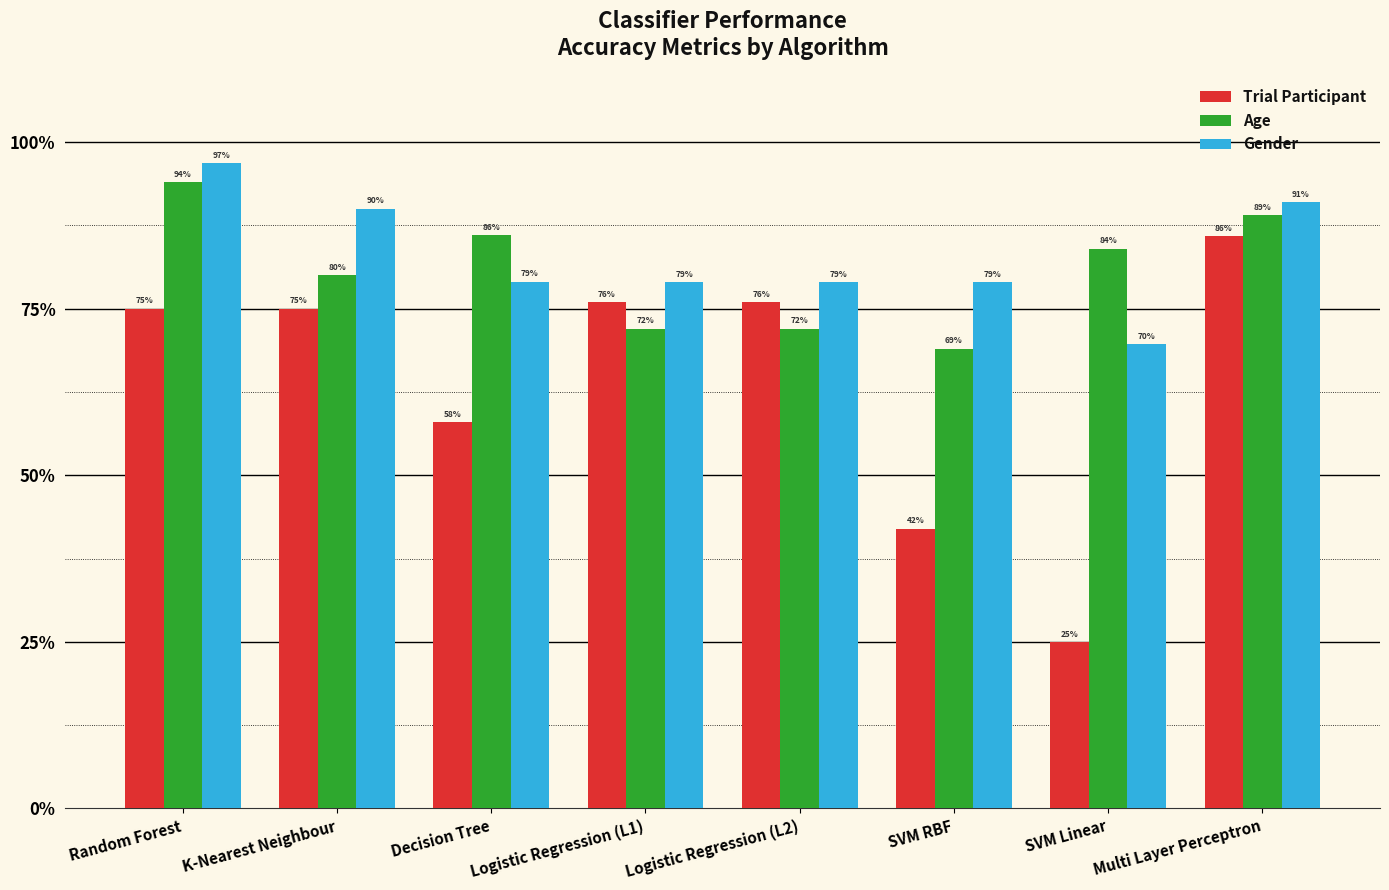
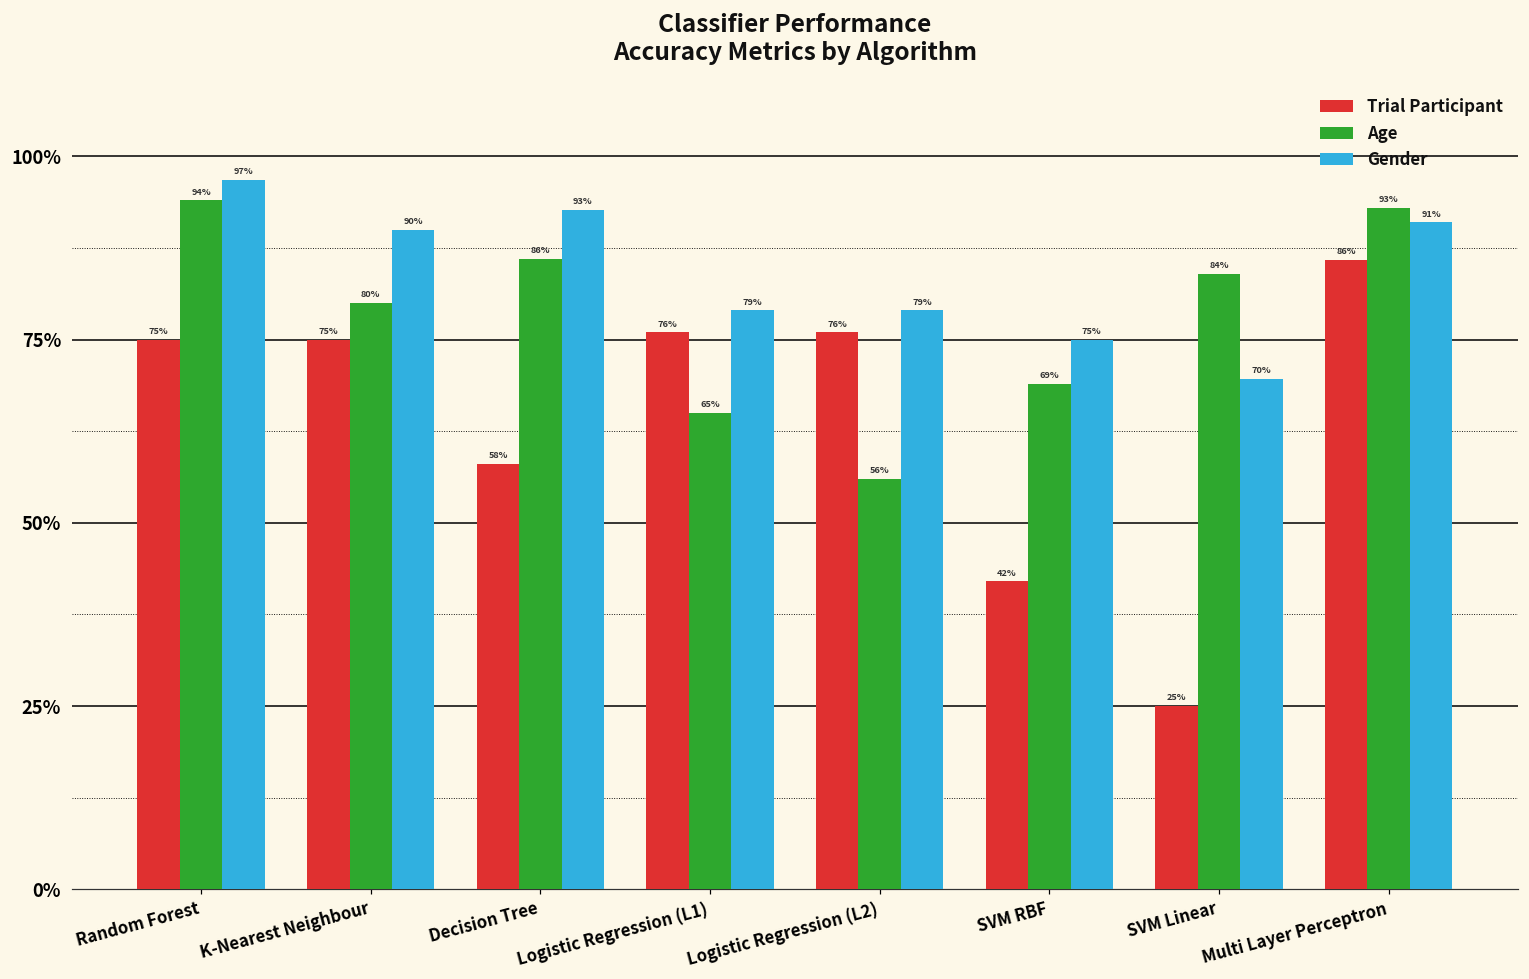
Gender, Decision Tree: 79% -> 93%
Age, Logistic Regression (L1): 72% -> 65%
Age, Logistic Regression (L2): 72% -> 56%
Gender, SVM RBF: 79% -> 75%
Age, Multi Layer Perceptron: 89% -> 93%
